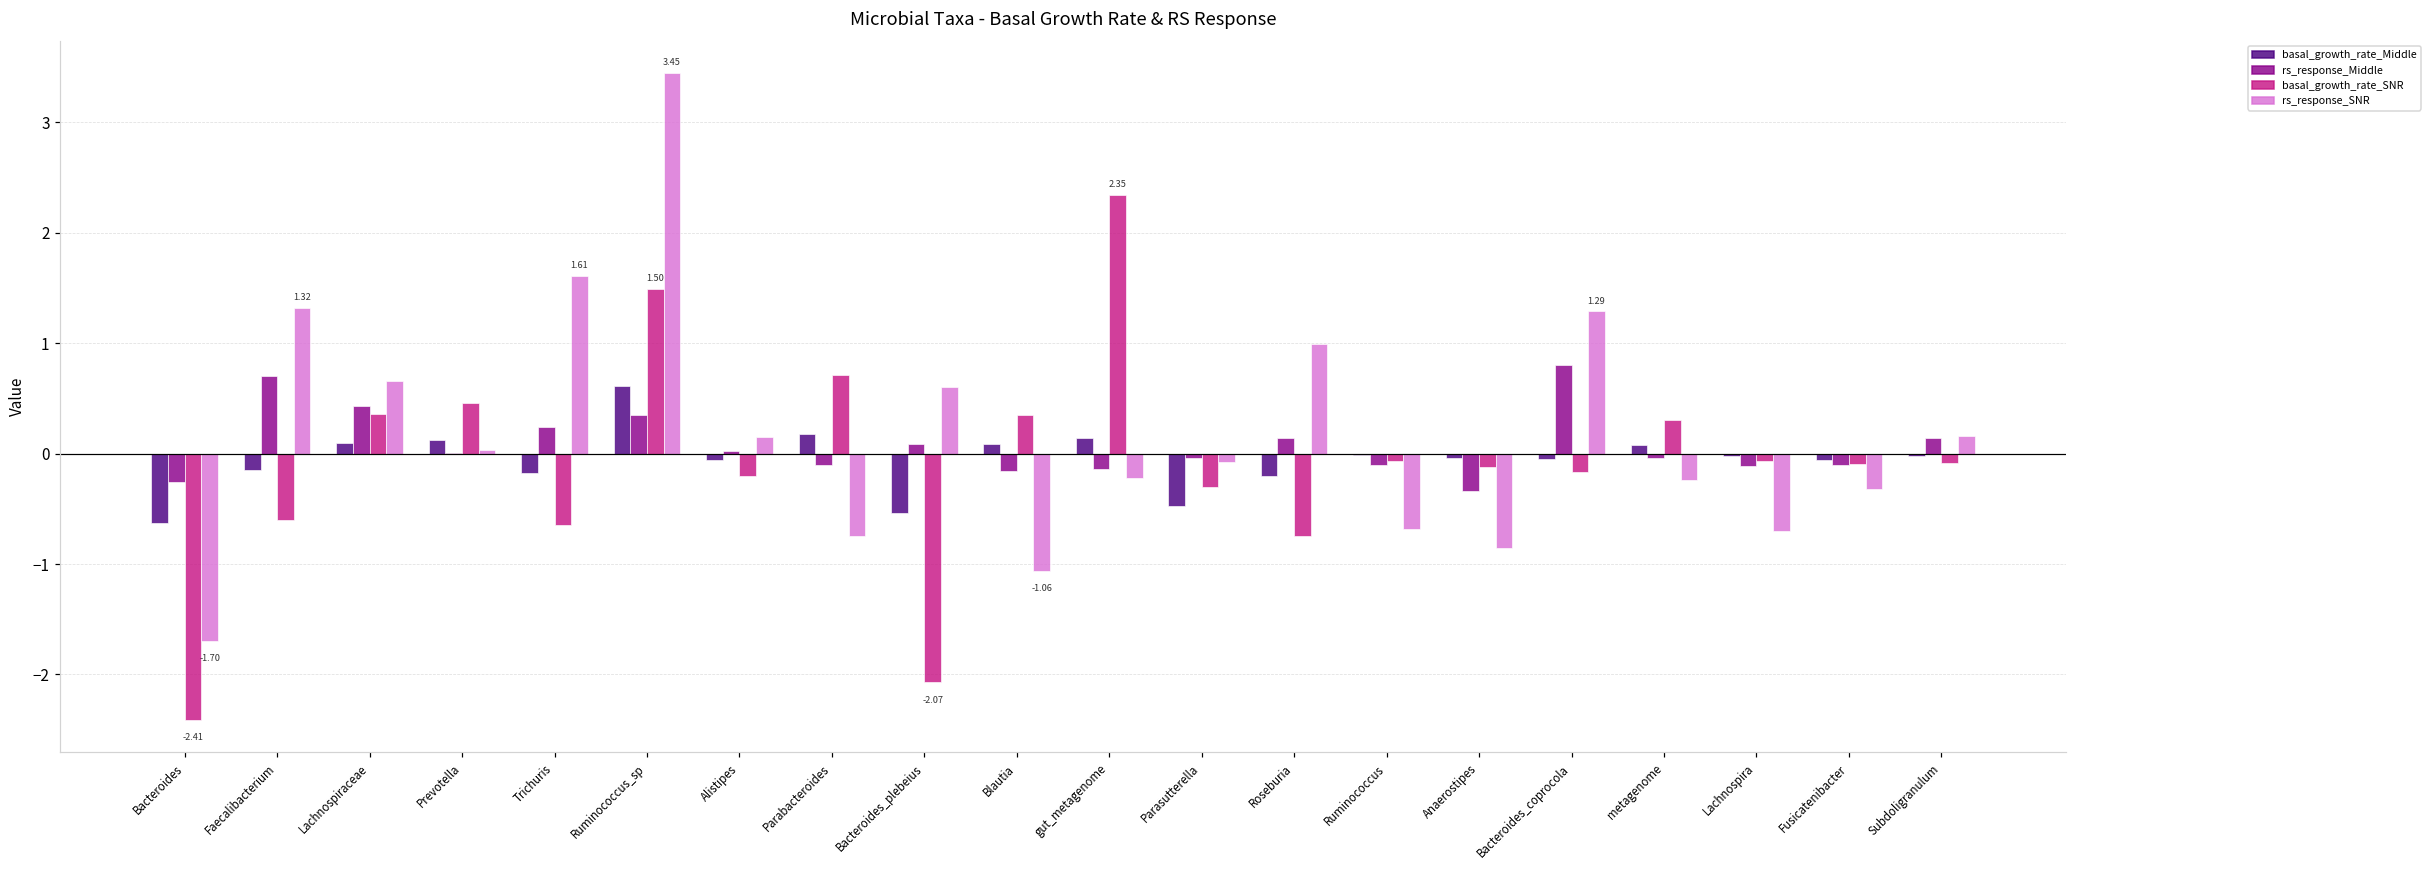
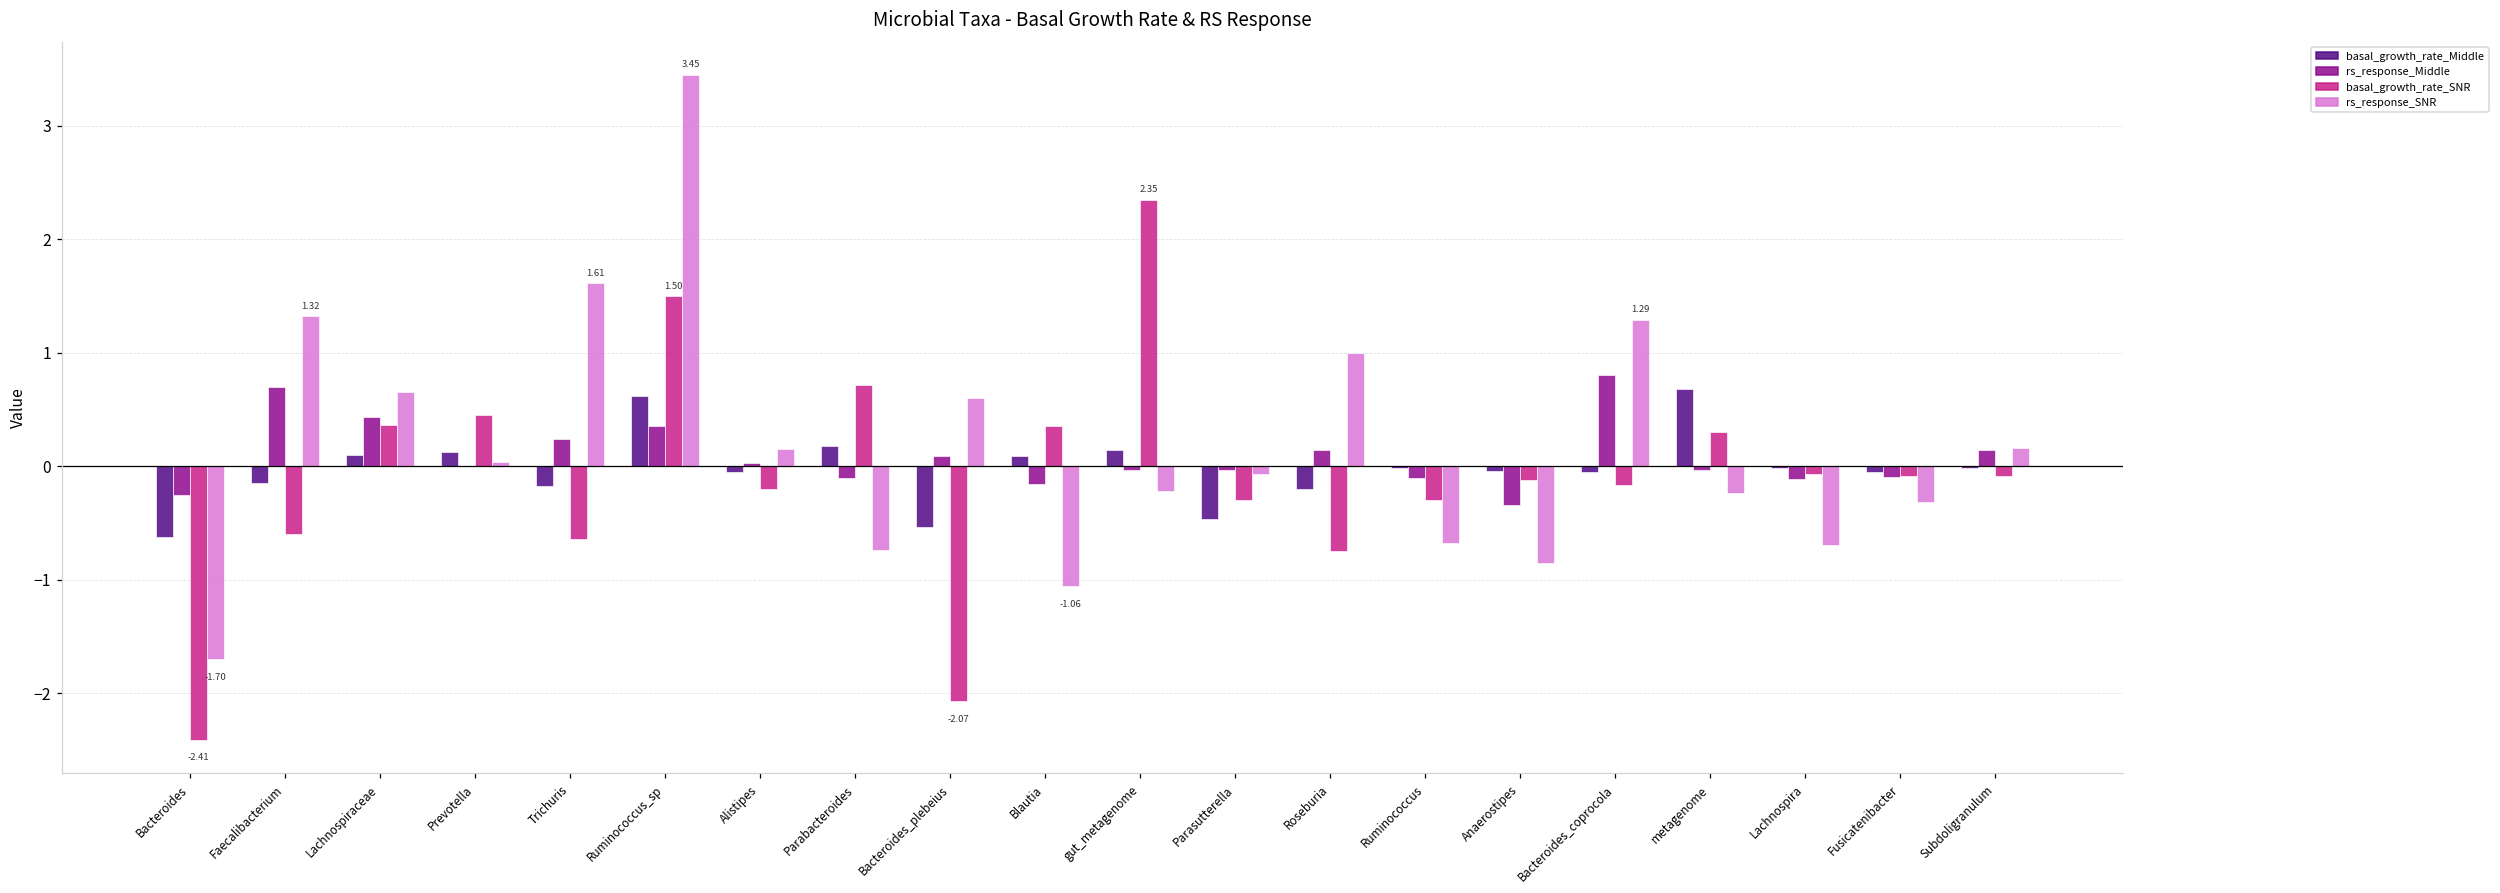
rs_response_Middle, gut_metagenome: -0.14 -> -0.03
basal_growth_rate_SNR, Ruminococcus: -0.07 -> -0.30
basal_growth_rate_Middle, metagenome: 0.08 -> 0.68
